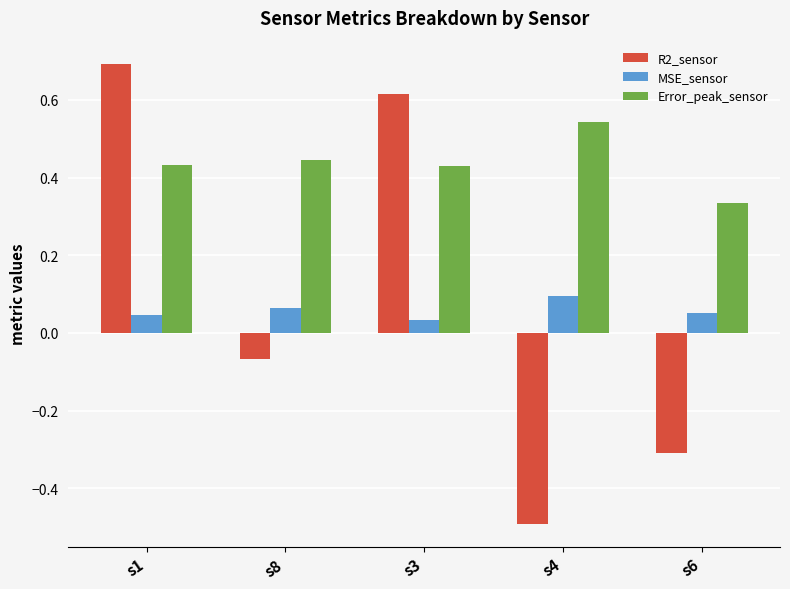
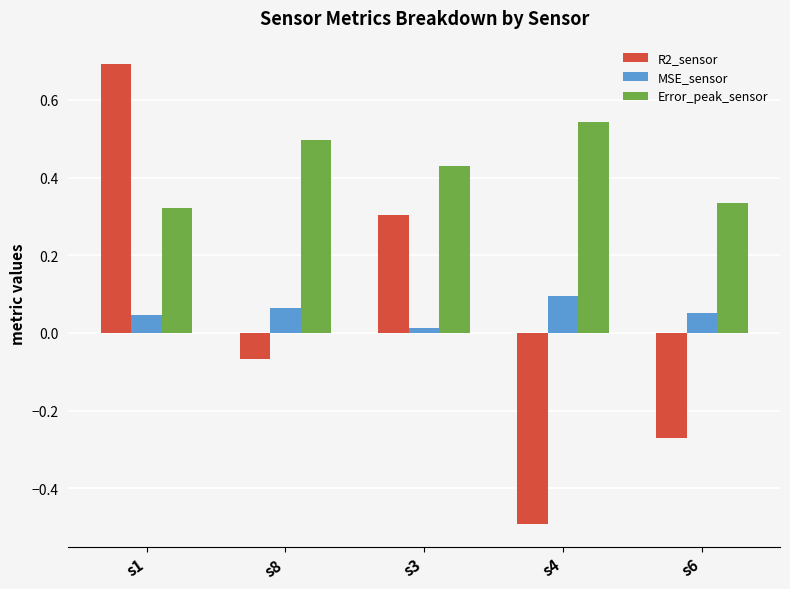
Error_peak_sensor, s1: 0.43 -> 0.32
Error_peak_sensor, s8: 0.45 -> 0.50
R2_sensor, s3: 0.62 -> 0.30
MSE_sensor, s3: 0.03 -> 0.01
R2_sensor, s6: -0.31 -> -0.27
